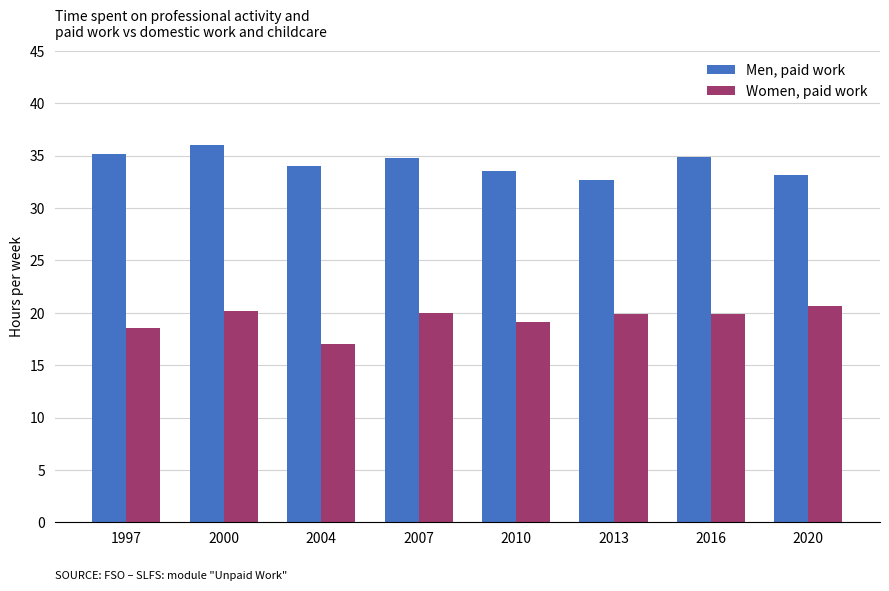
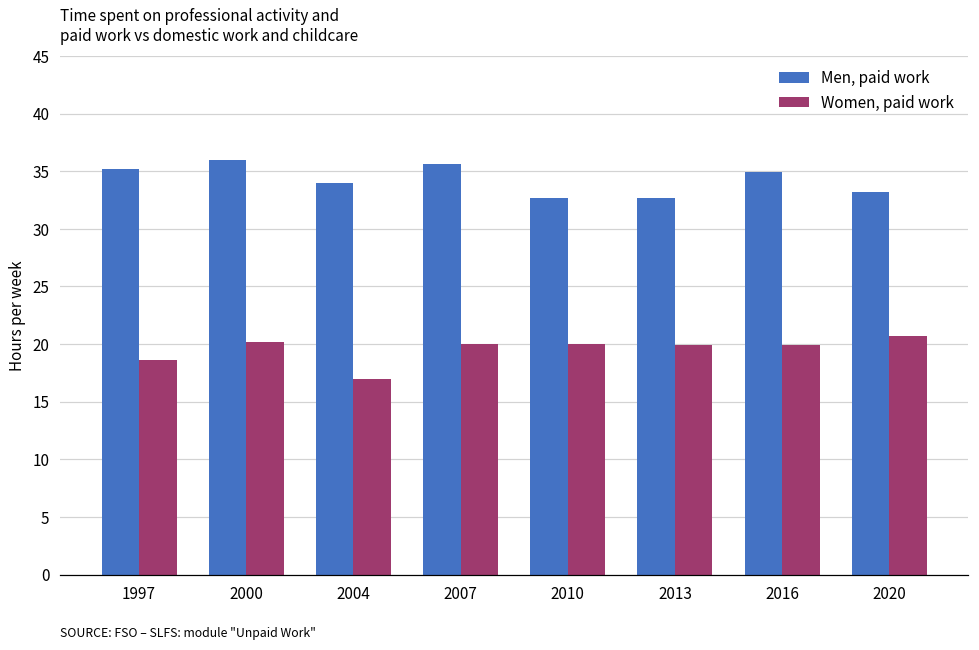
Men, paid work, 2007: 34.8 -> 35.6
Men, paid work, 2010: 33.5 -> 32.7
Women, paid work, 2010: 19.1 -> 20.0
